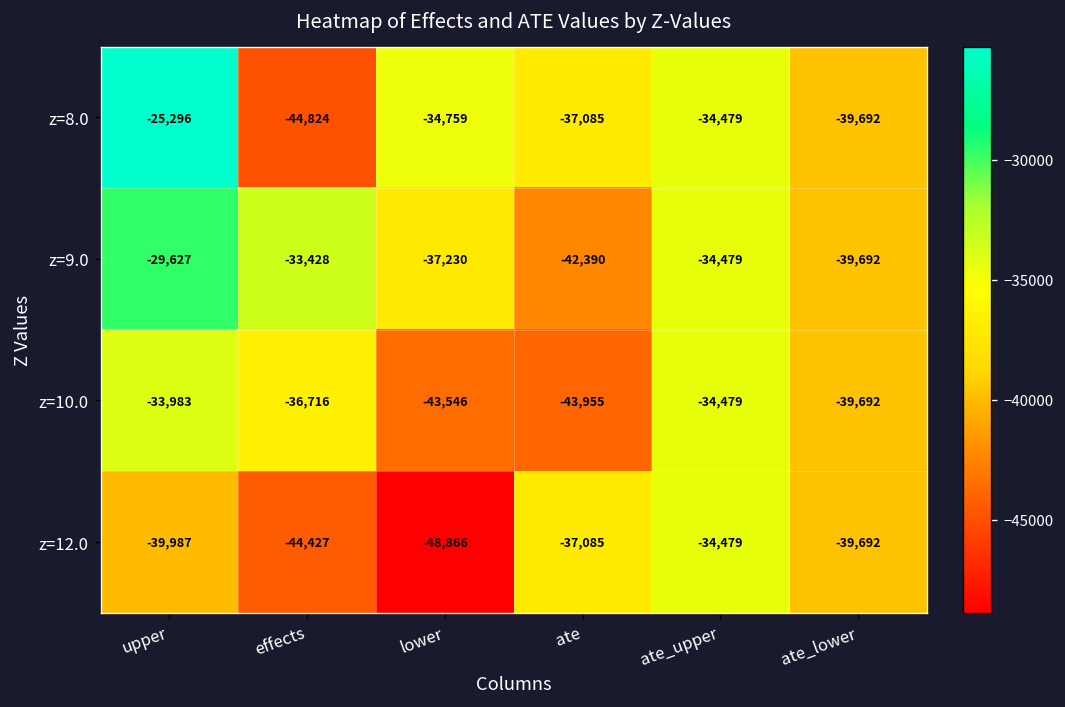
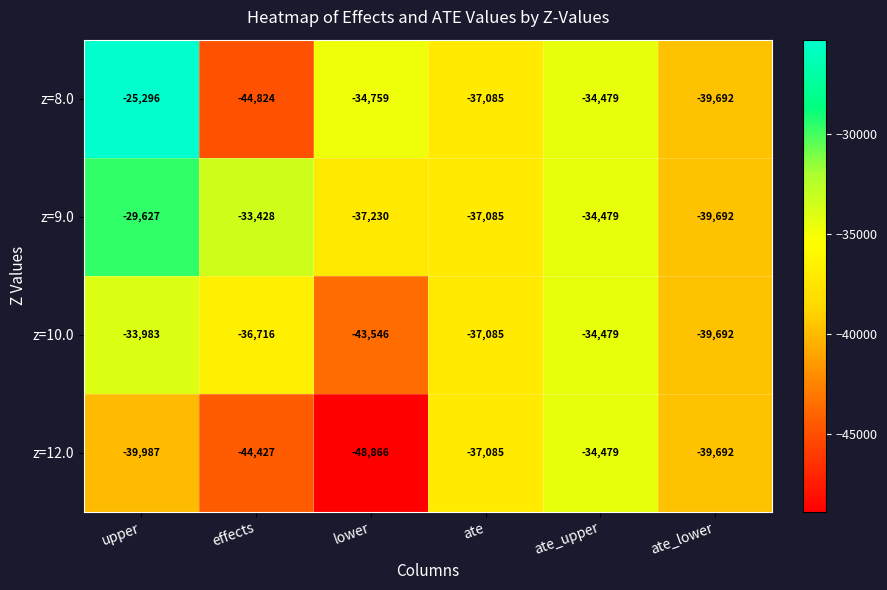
z=9.0, ate: -42,390 -> -37,085
z=10.0, ate: -43,955 -> -37,085
